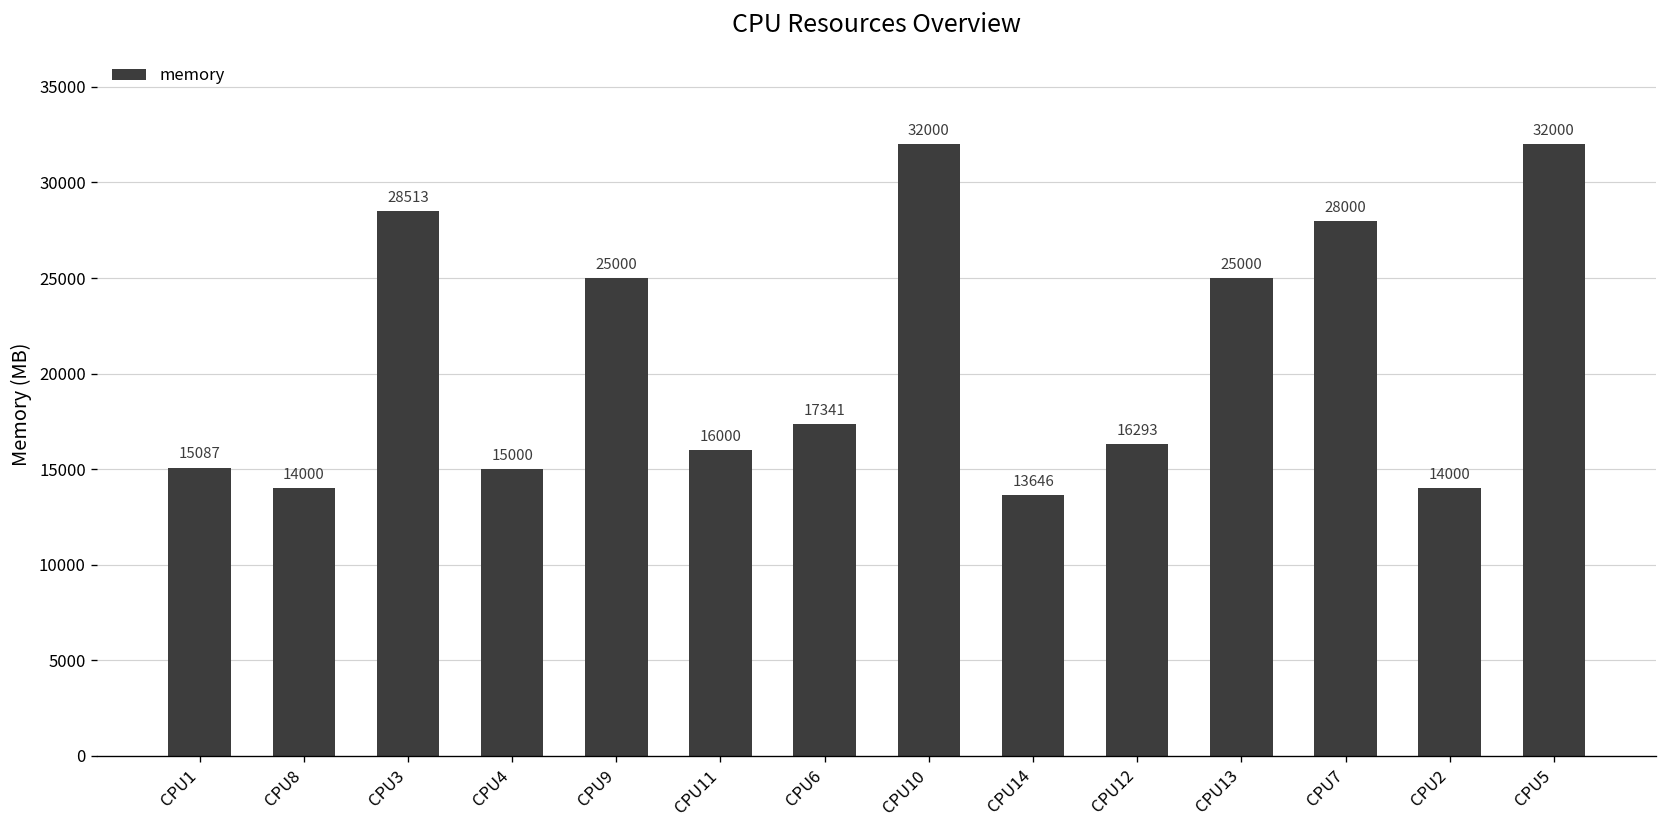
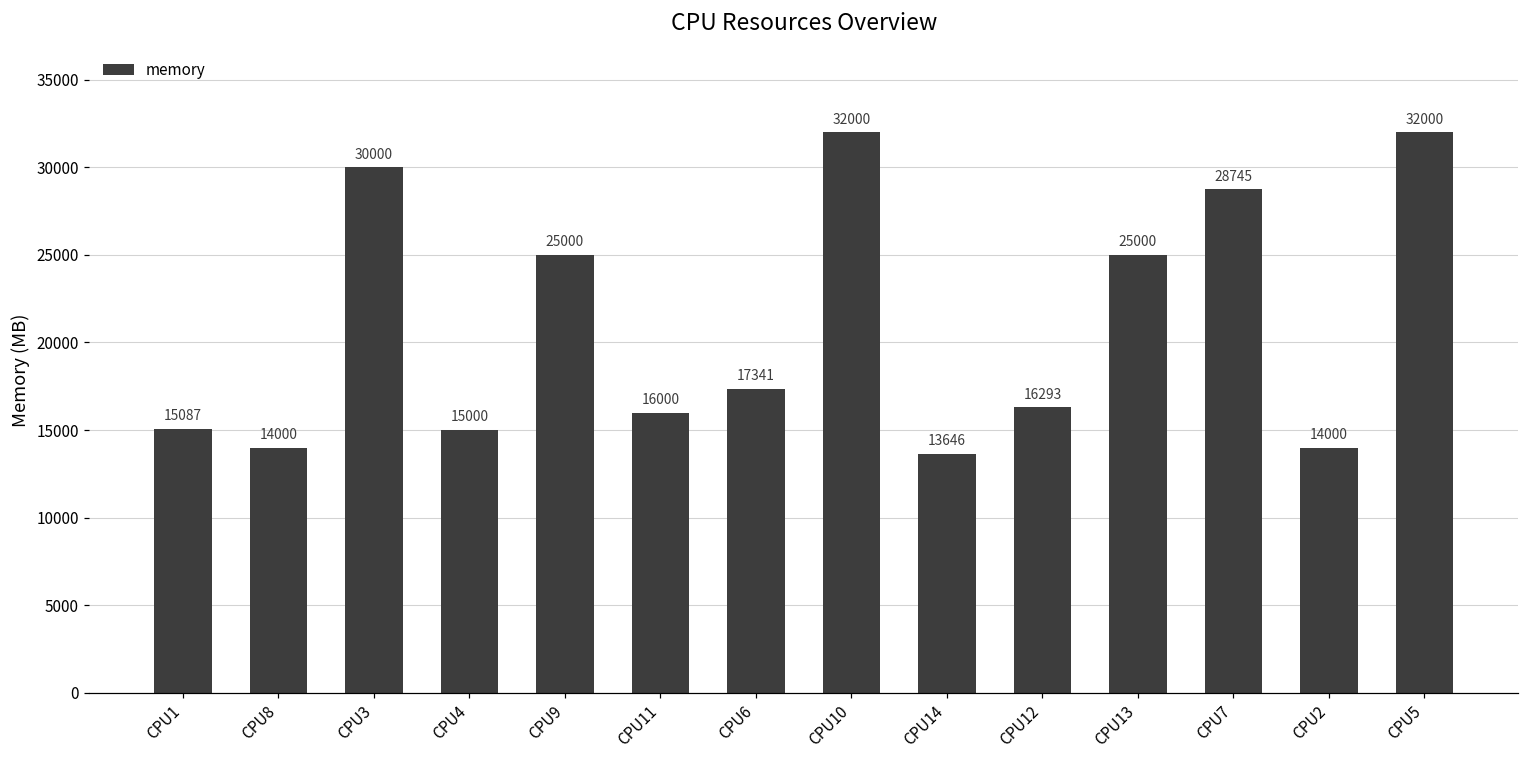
CPU3: 28513 -> 30000
CPU7: 28000 -> 28745
